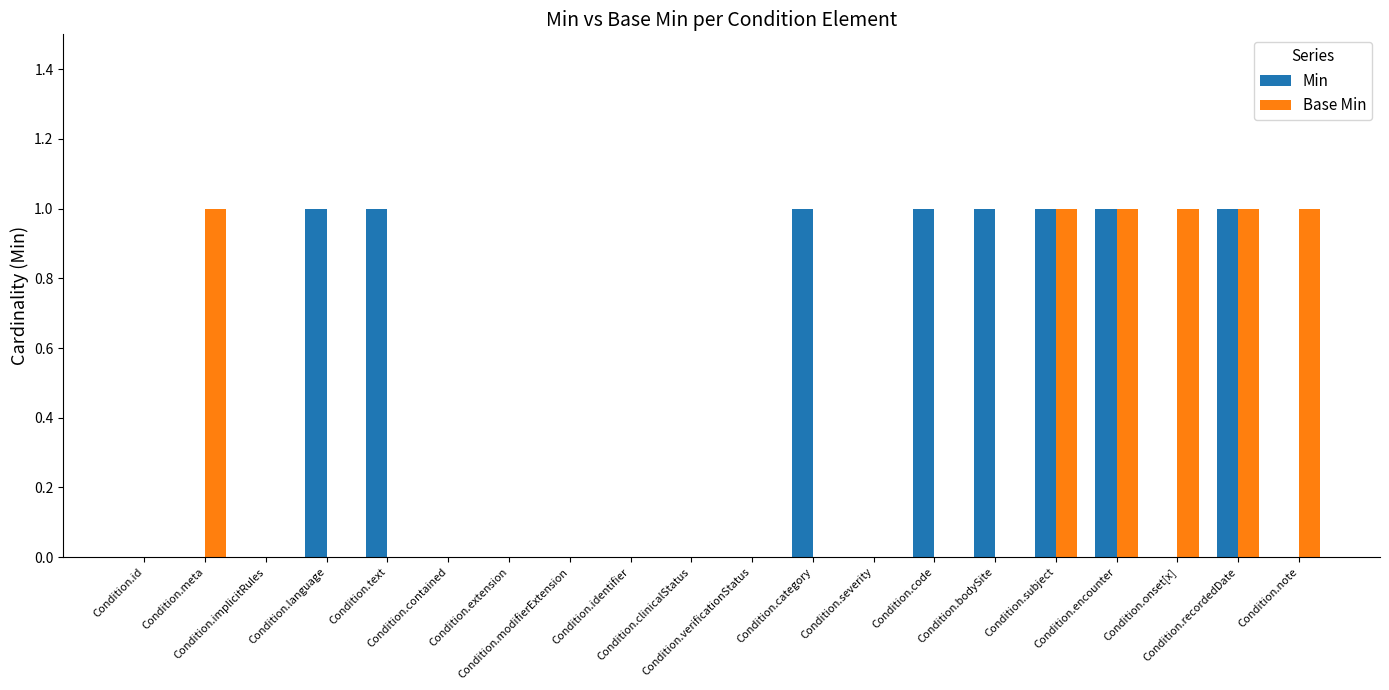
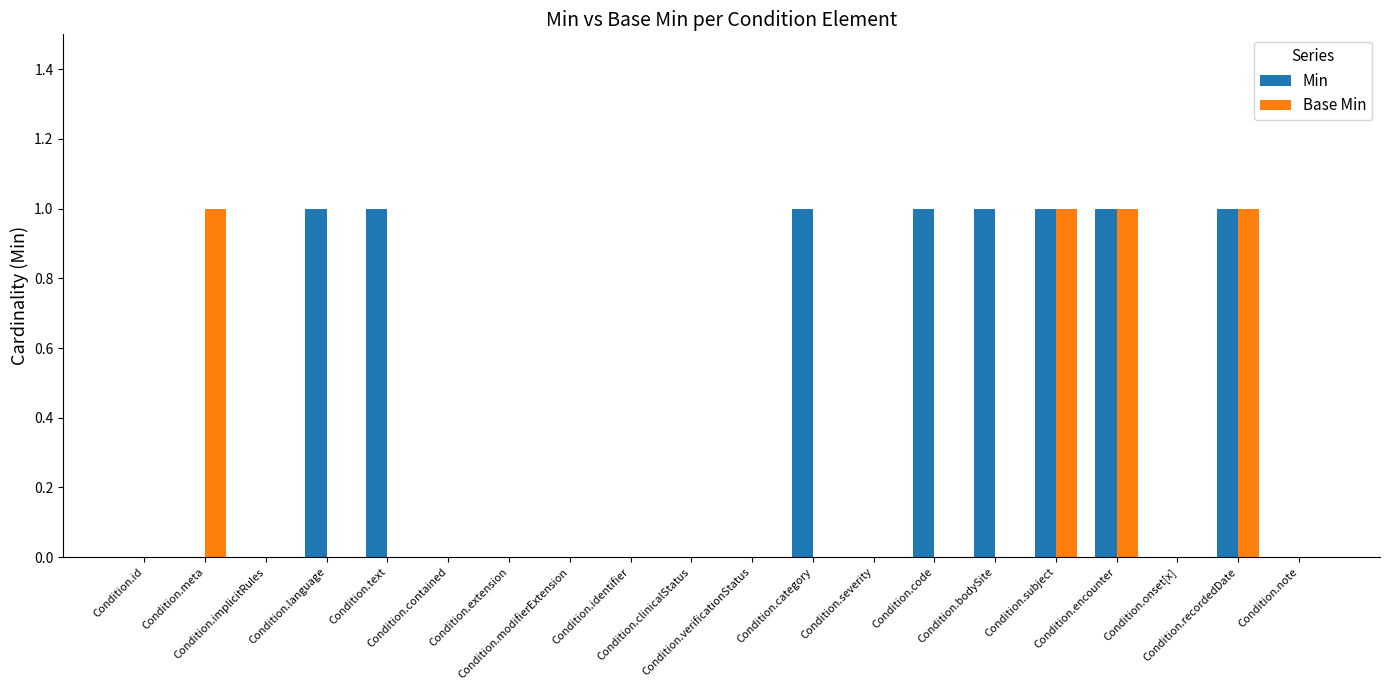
Base Min, Condition.onset[x]: 1 -> 0
Base Min, Condition.note: 1 -> 0
